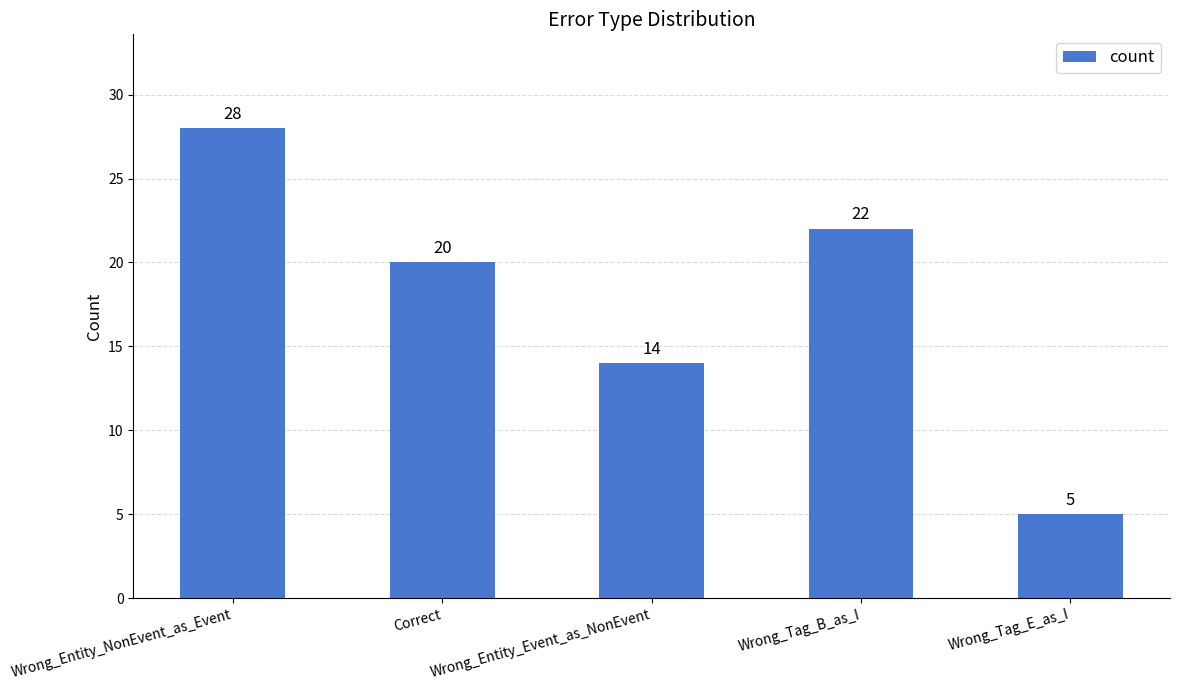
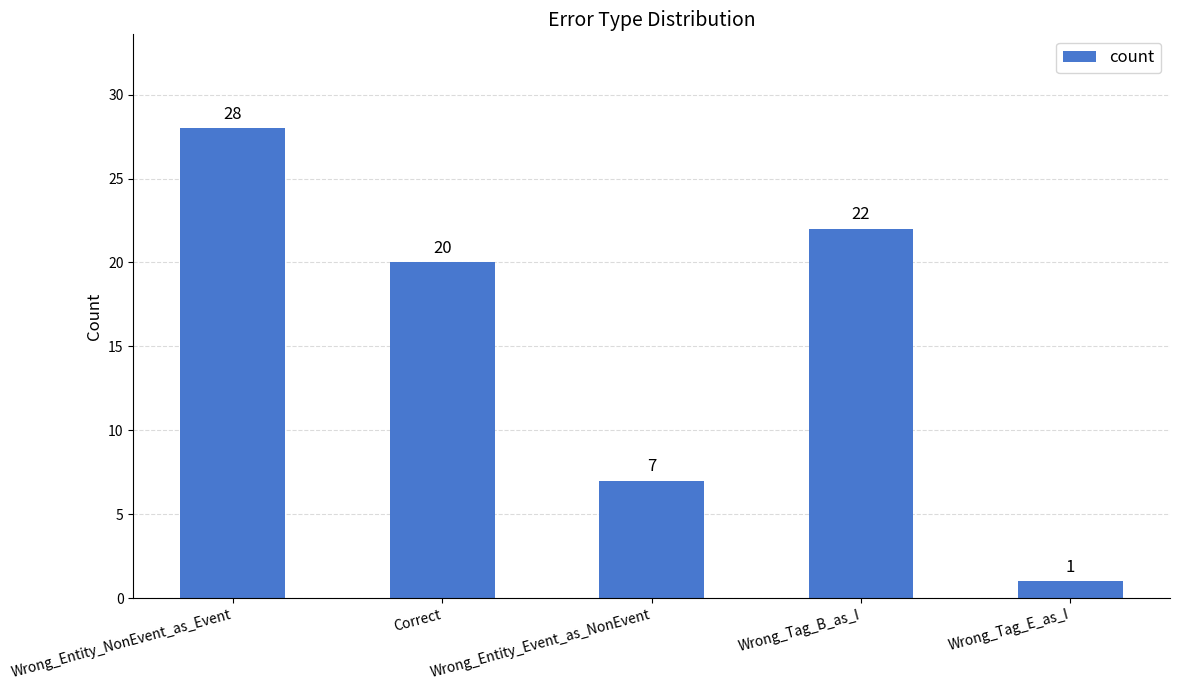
Wrong_Entity_Event_as_NonEvent: 14 -> 7
Wrong_Tag_E_as_I: 5 -> 1
